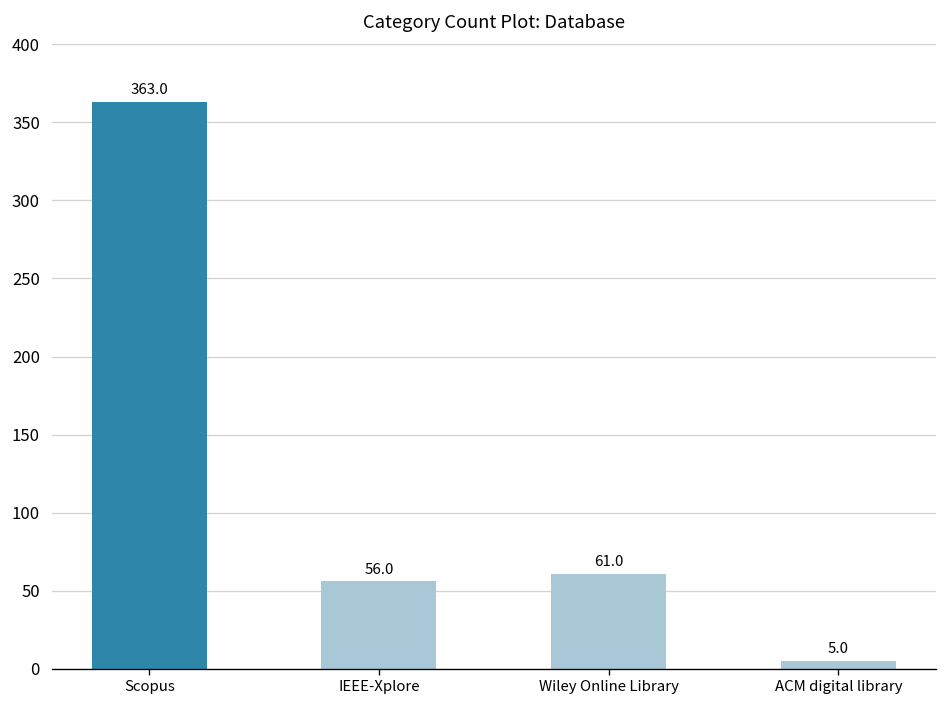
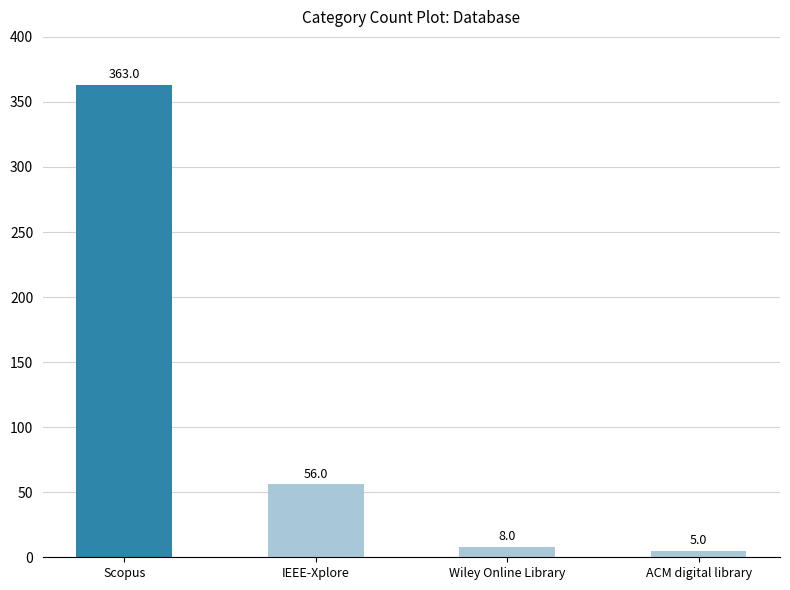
Wiley Online Library: 61.0 -> 8.0
